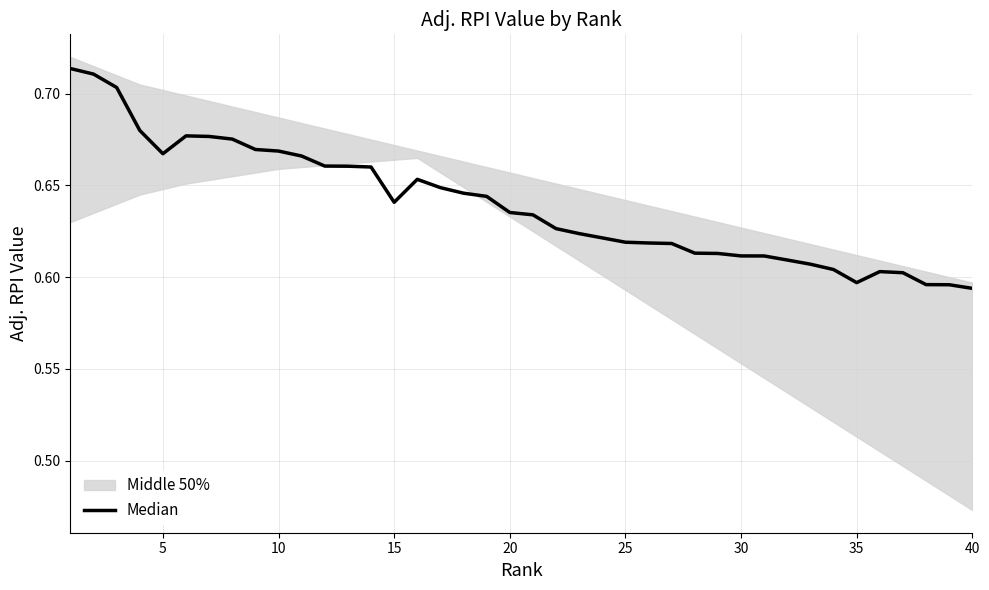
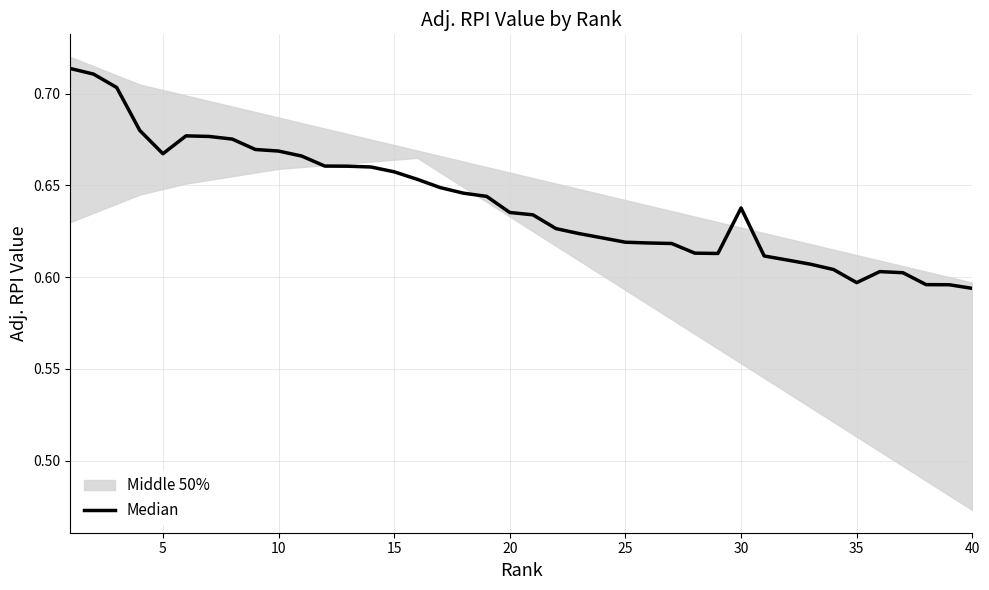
Median, 15: 0.641 -> 0.657
Median, 30: 0.612 -> 0.638
